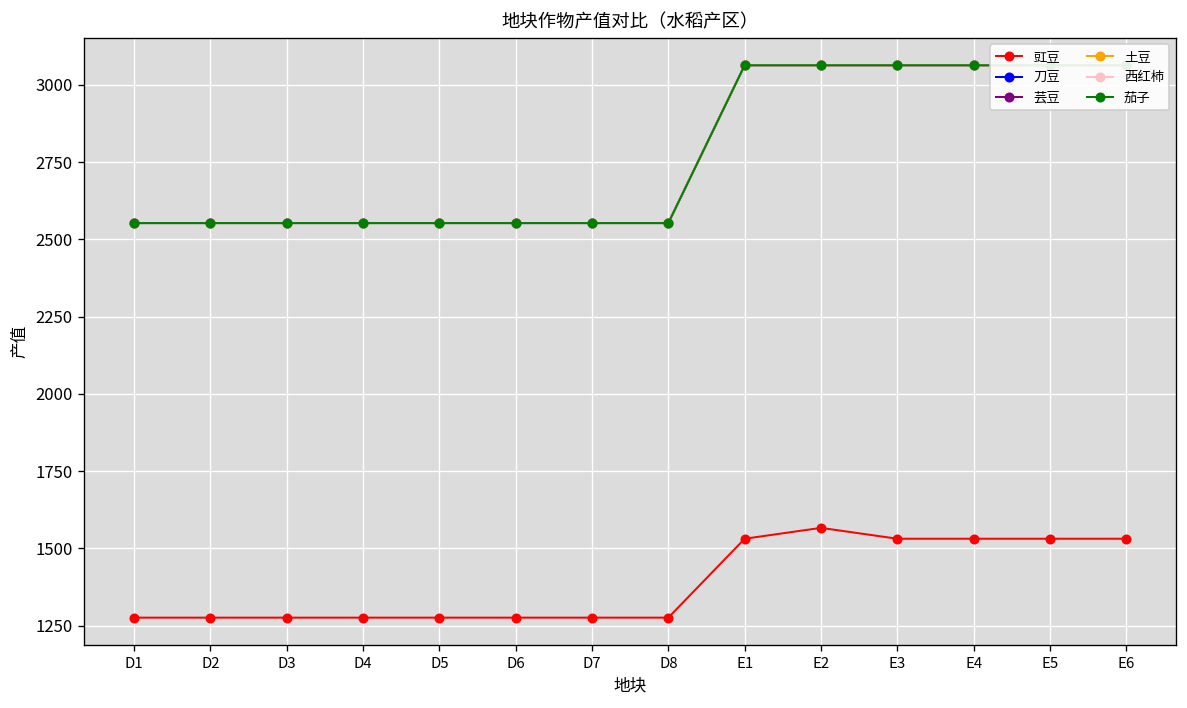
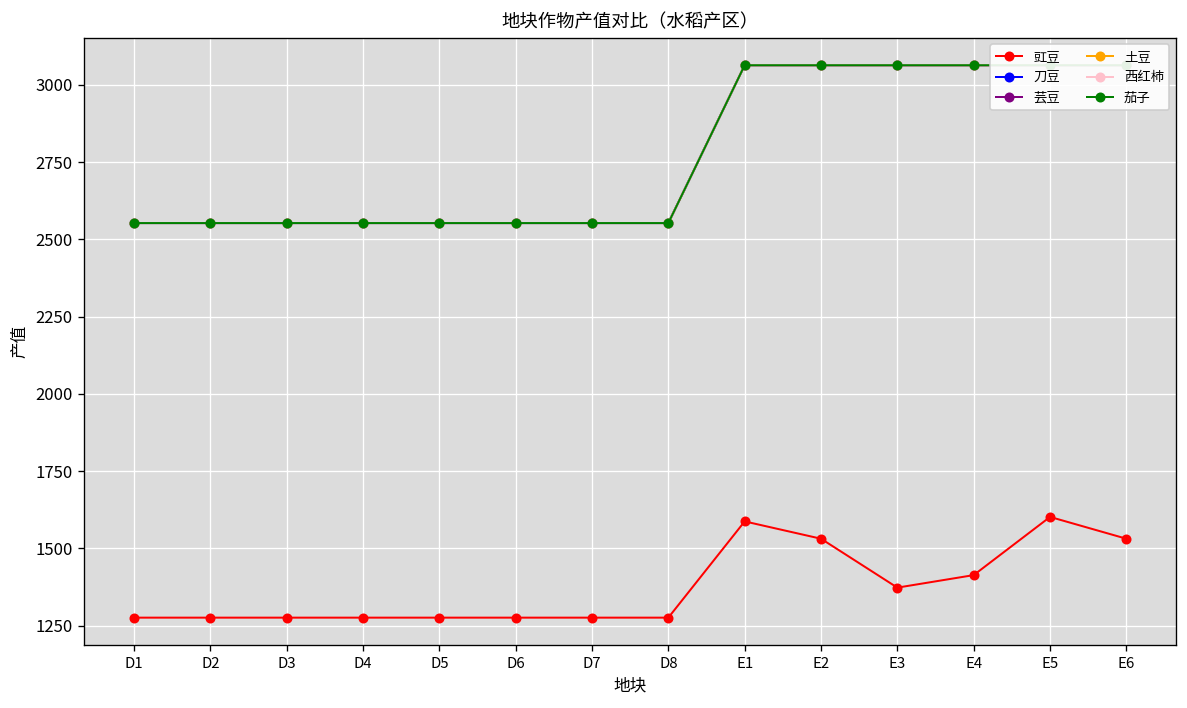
豇豆, E1: 1530 -> 1590
豇豆, E2: 1570 -> 1530
豇豆, E3: 1530 -> 1370
豇豆, E4: 1530 -> 1410
豇豆, E5: 1530 -> 1600
